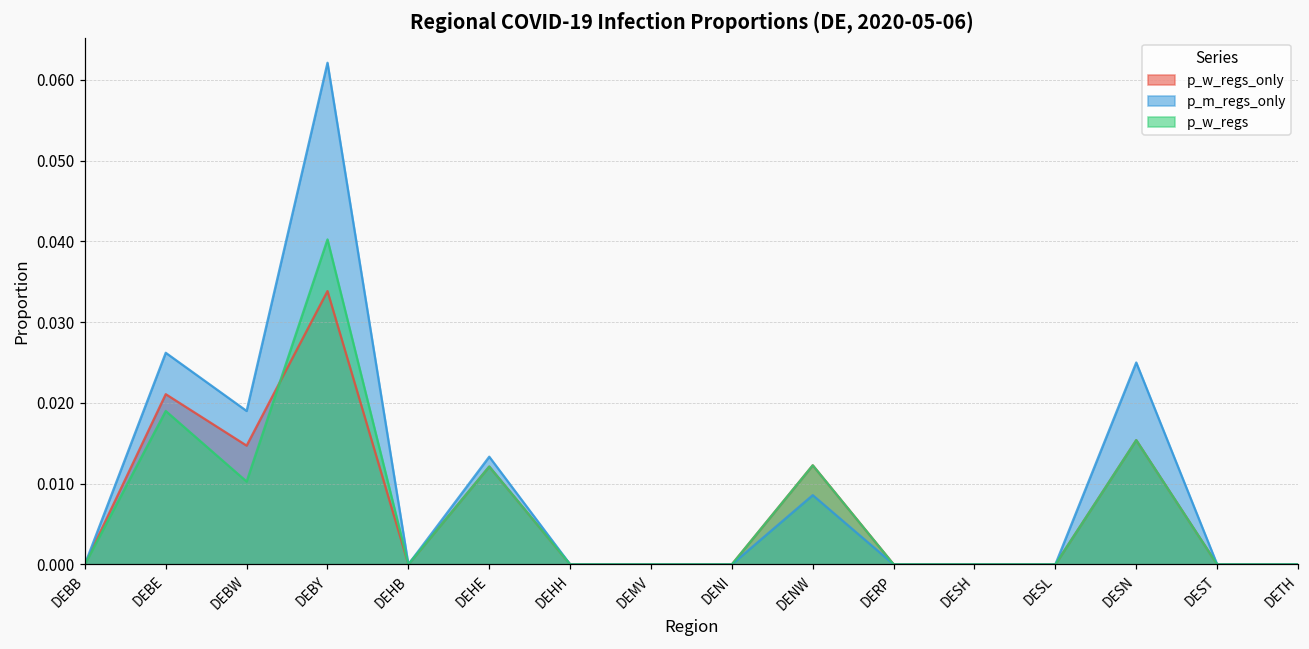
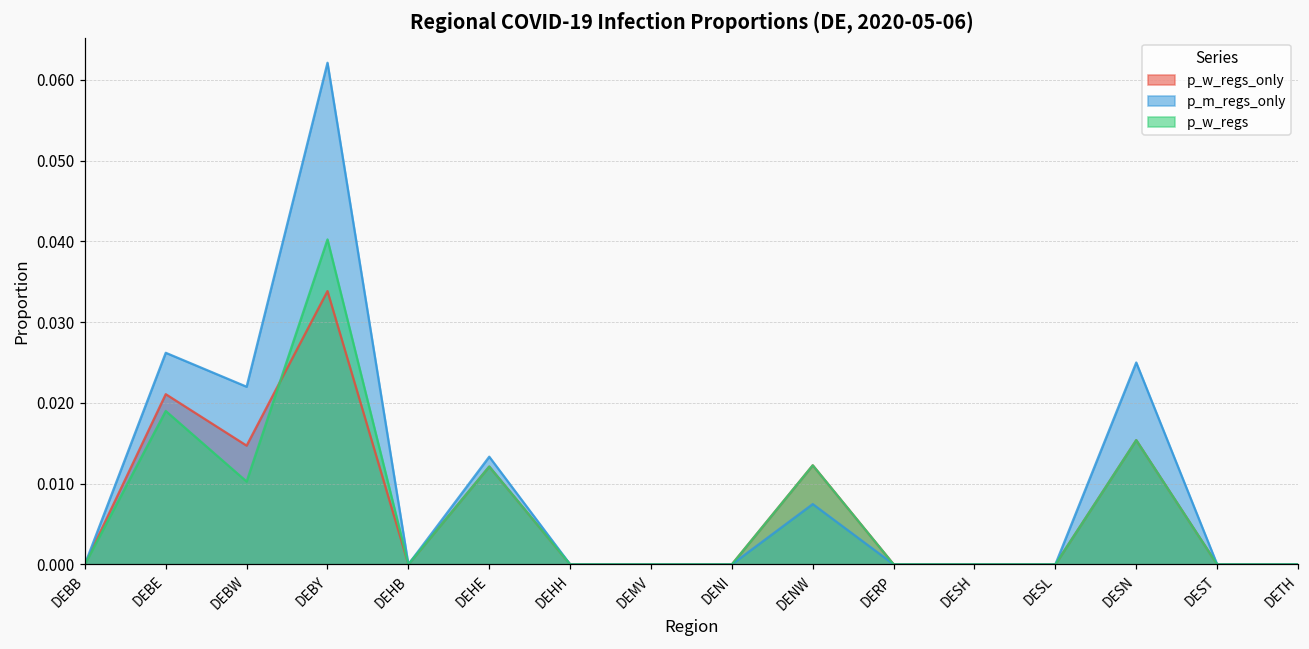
p_m_regs_only, DEBW: 0.019 -> 0.022
p_m_regs_only, DENW: 0.009 -> 0.007
